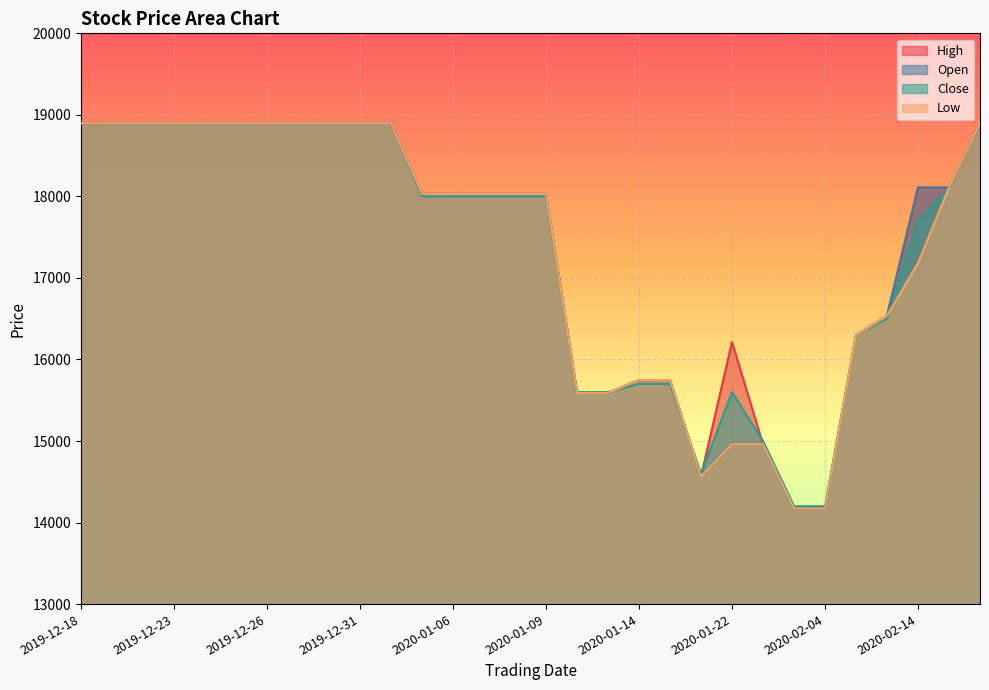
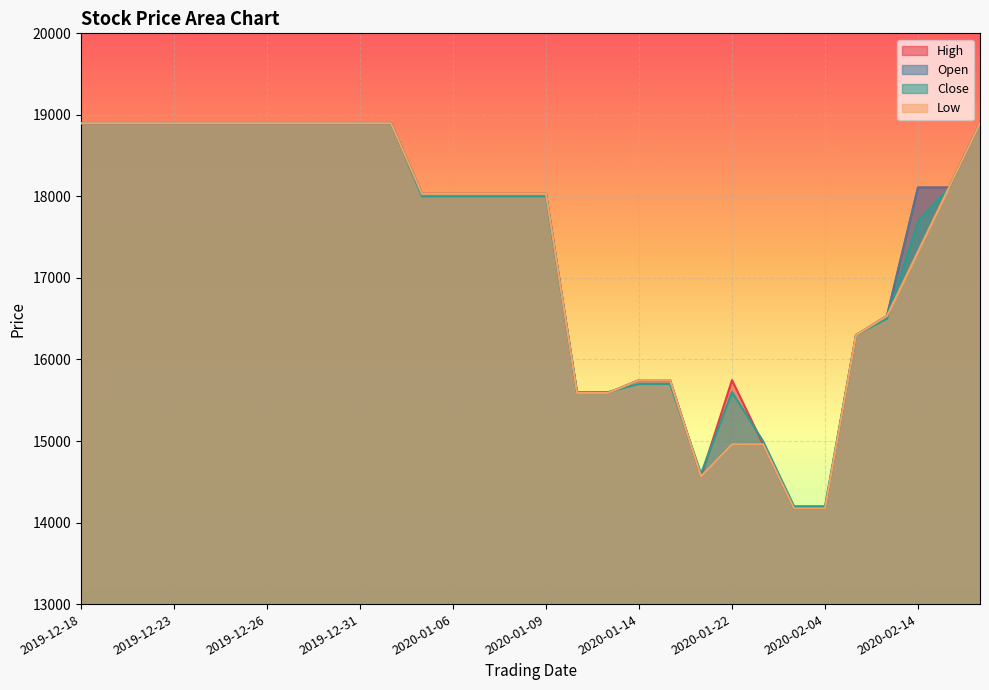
High, 2020-01-22: 16200 -> 15700
Low, 2020-02-14: 17200 -> 17300
